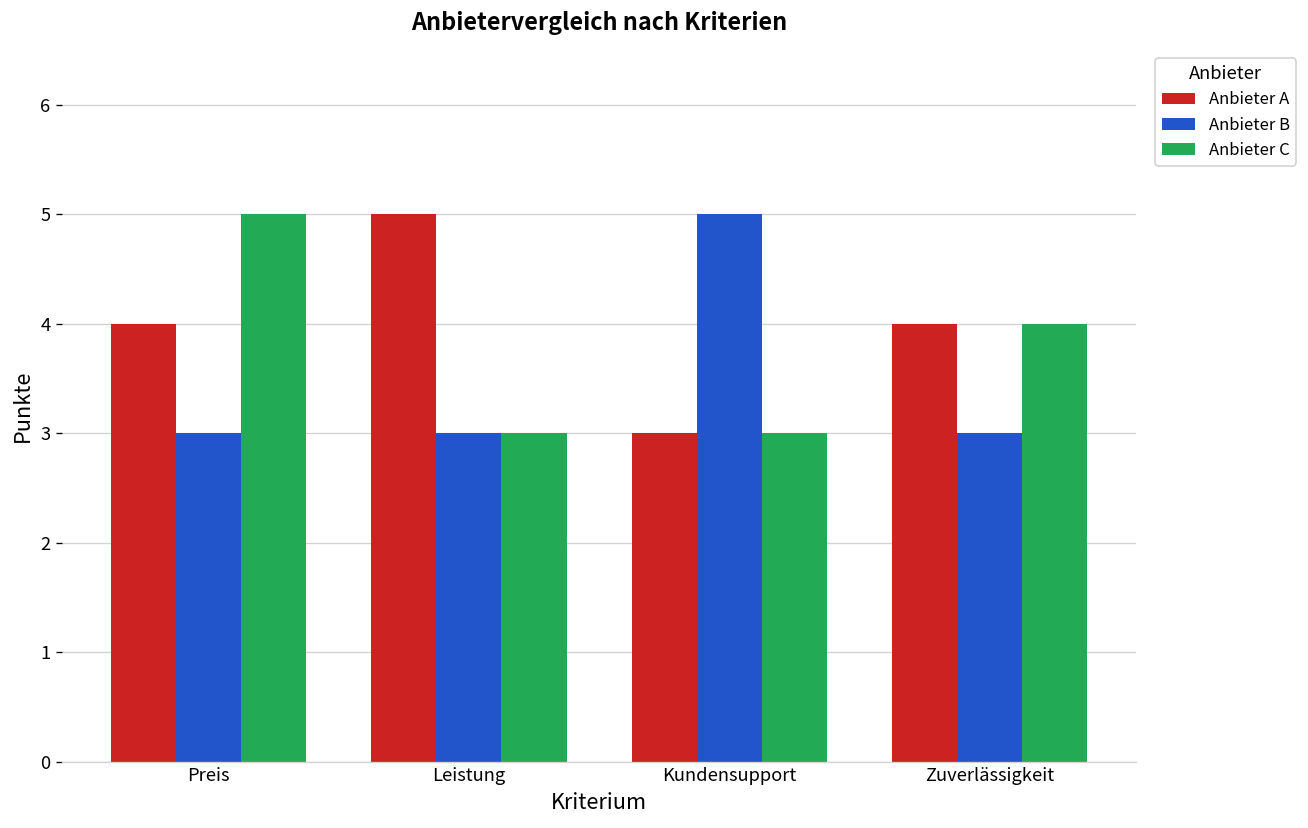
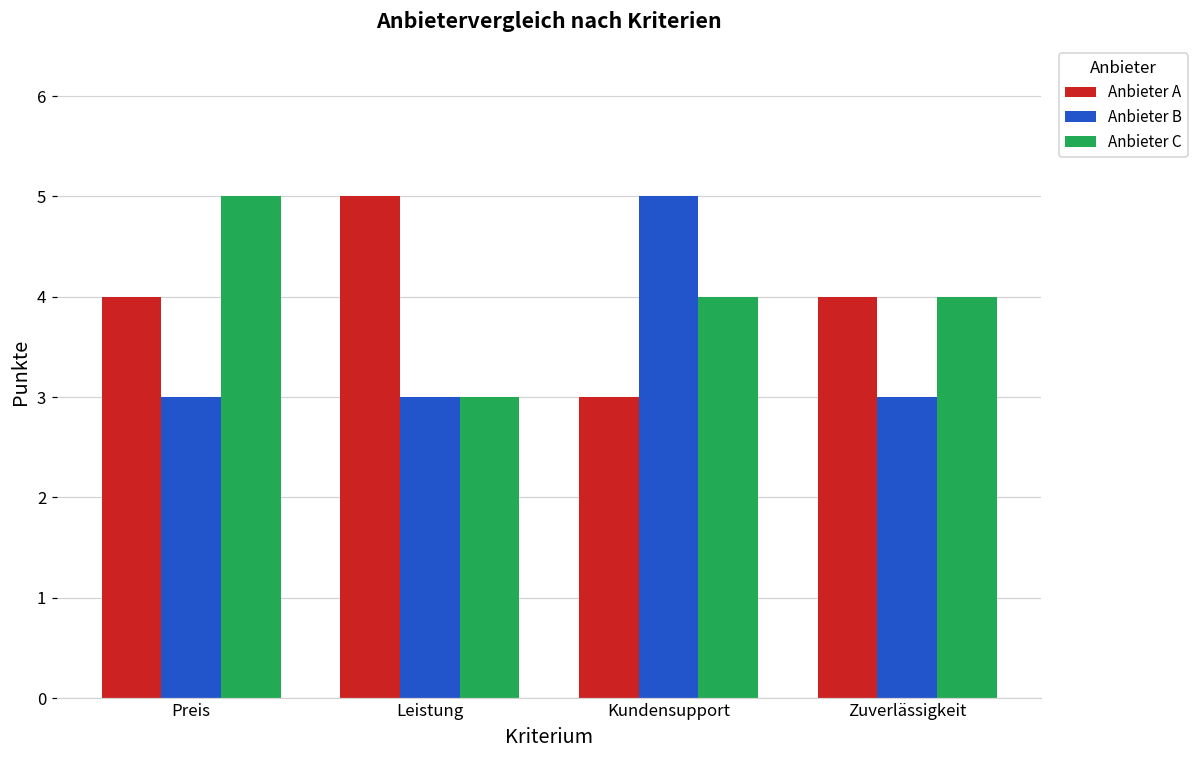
Anbieter C, Kundensupport: 3 -> 4
